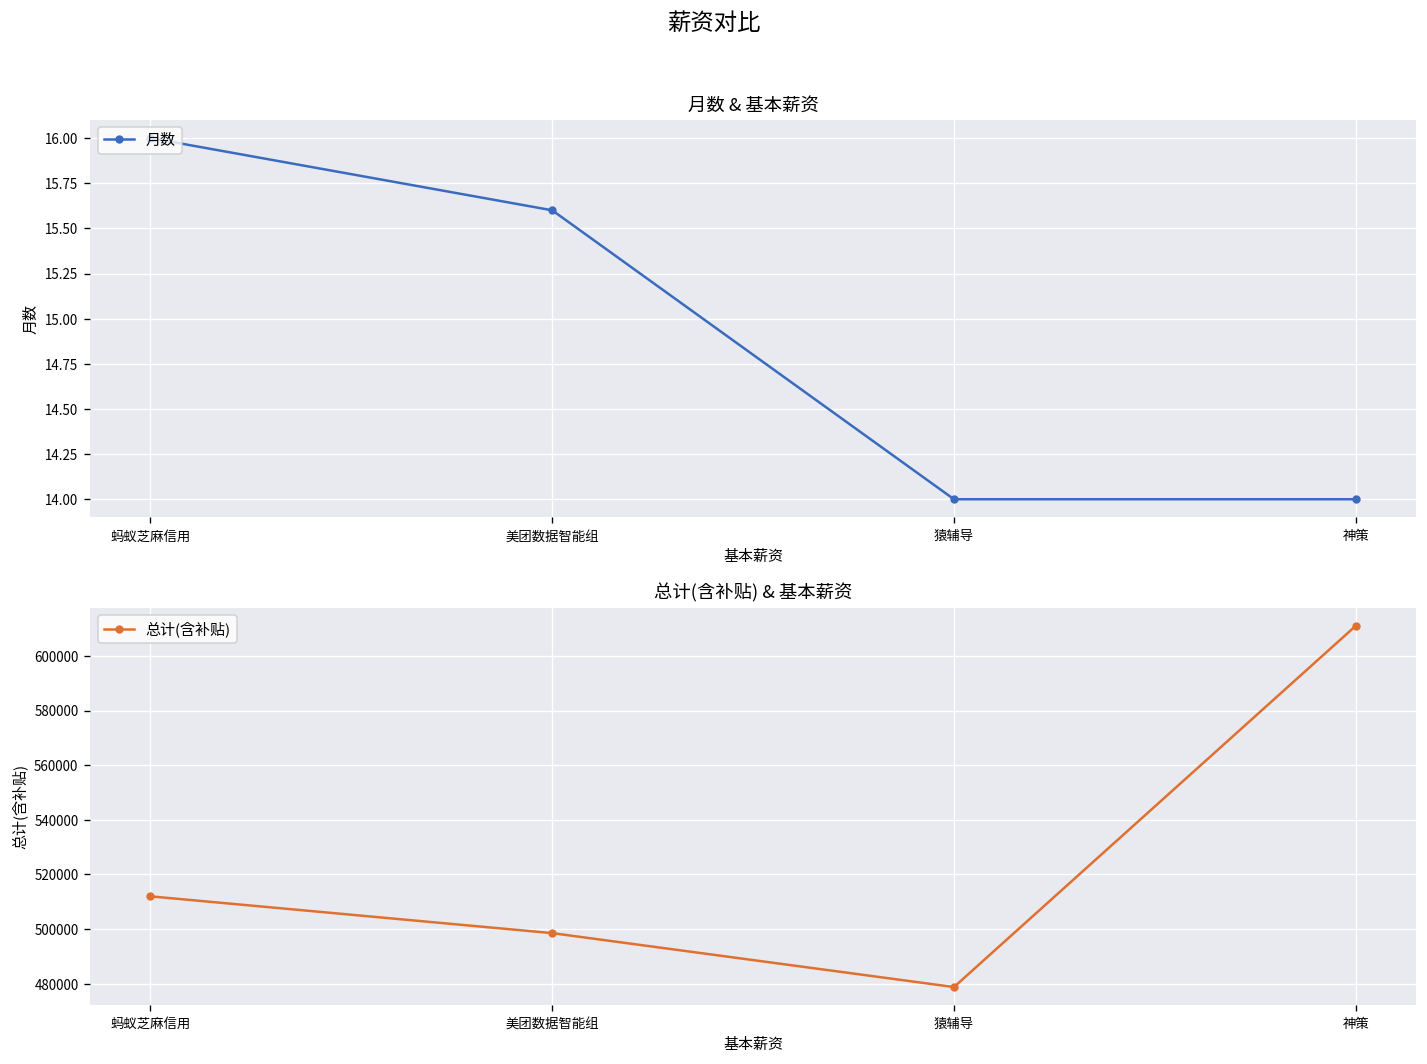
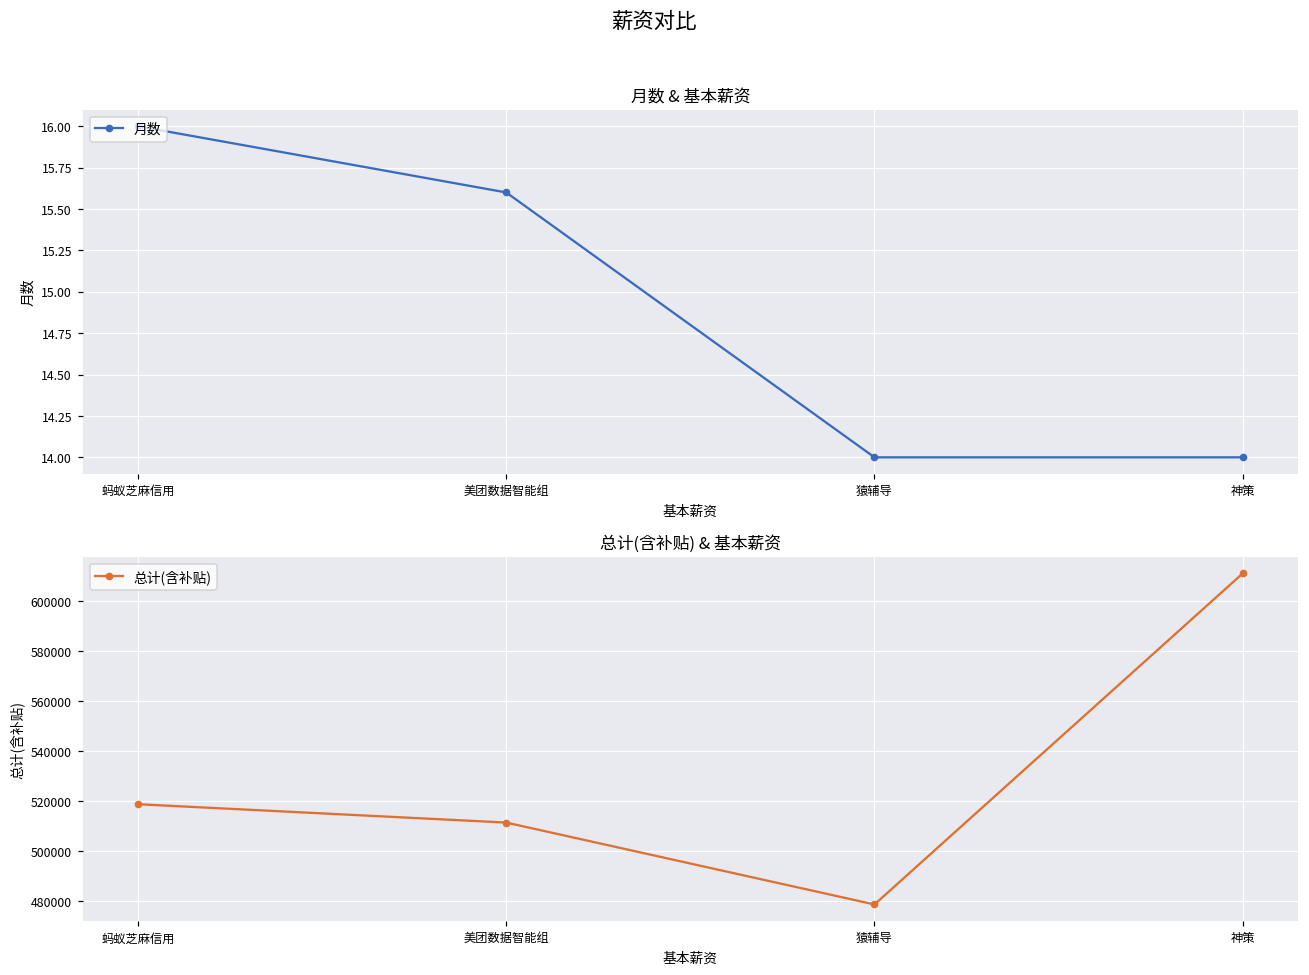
总计(含补贴) & 基本薪资, 蚂蚁芝麻信用: 512000 -> 519000
总计(含补贴) & 基本薪资, 美团数据智能组: 499000 -> 512000
